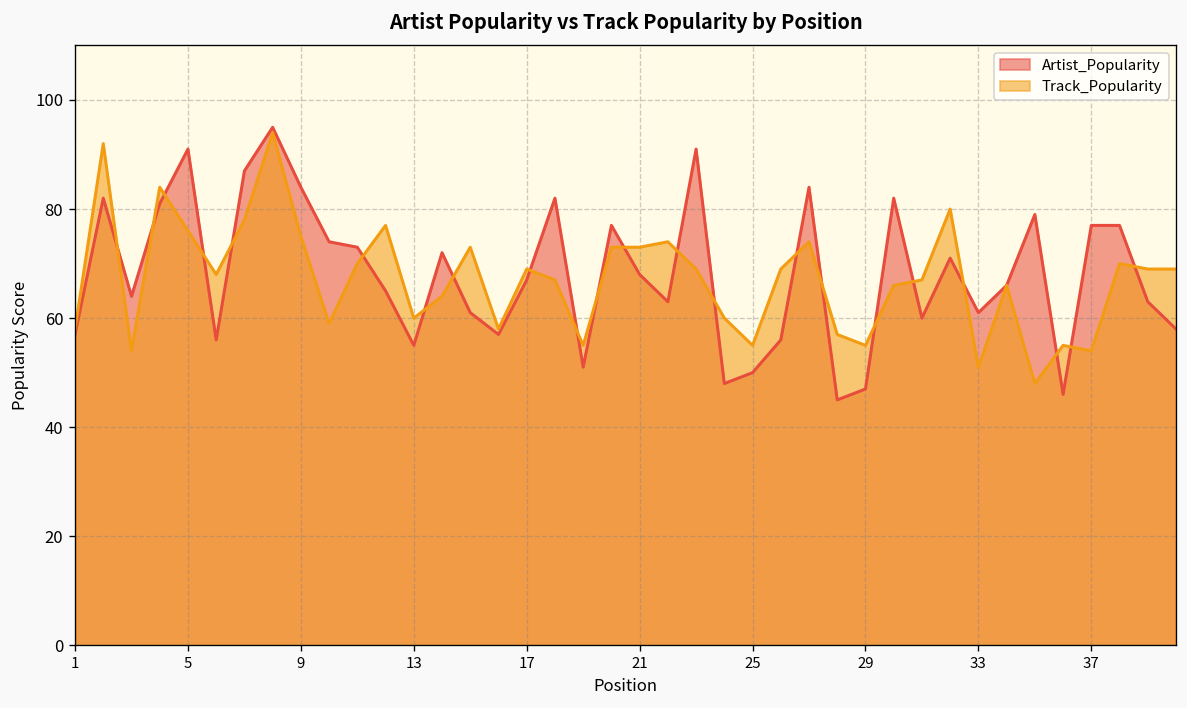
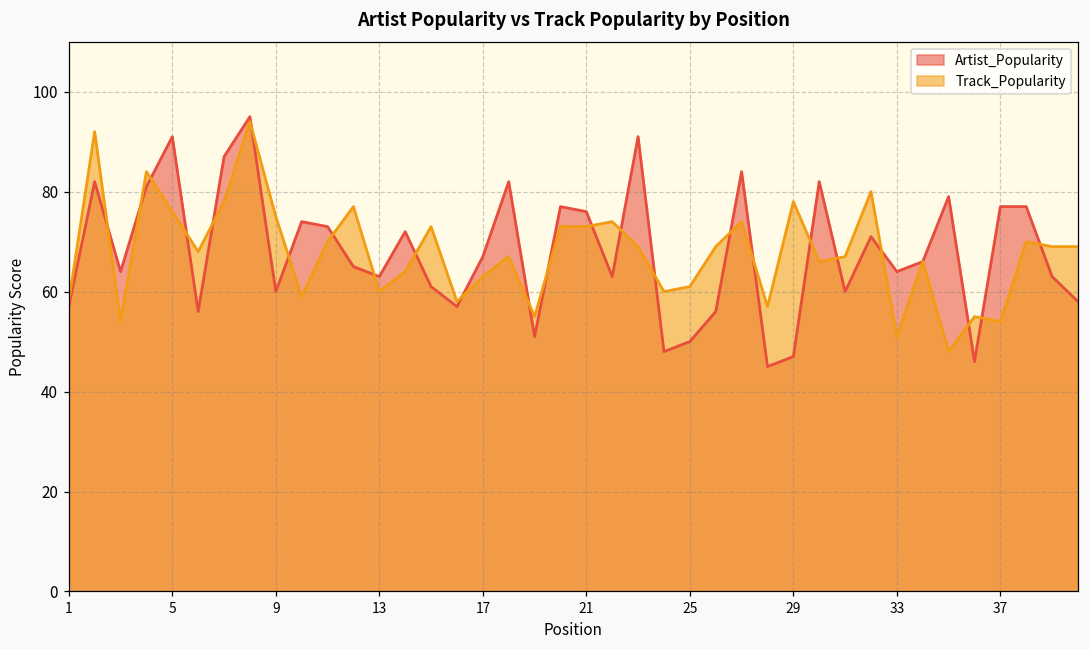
Artist_Popularity, 9: 84 -> 60
Artist_Popularity, 13: 55 -> 63
Track_Popularity, 17: 69 -> 63
Artist_Popularity, 21: 68 -> 76
Track_Popularity, 25: 55 -> 61
Track_Popularity, 29: 55 -> 78
Artist_Popularity, 33: 61 -> 64
